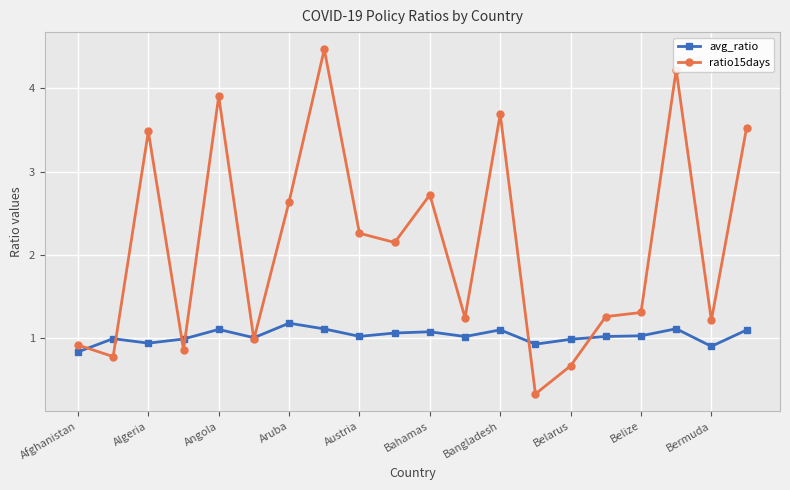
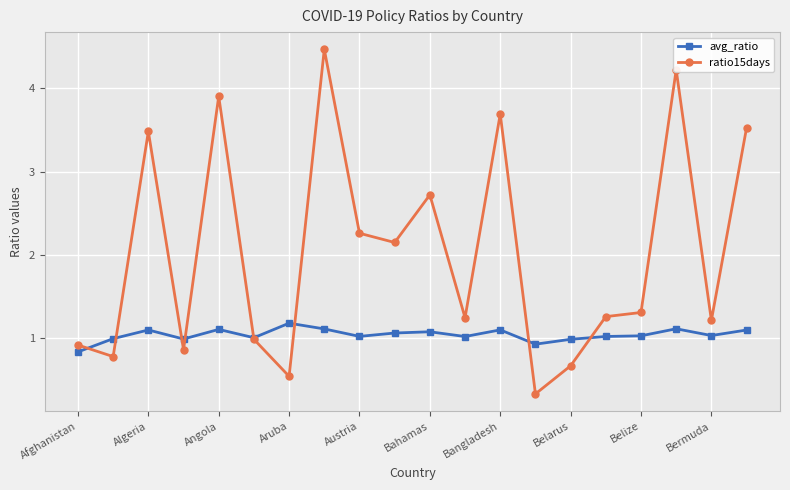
avg_ratio, Algeria: 0.9 -> 1.1
ratio15days, Aruba: 2.6 -> 0.5
avg_ratio, Bermuda: 0.9 -> 1.0
